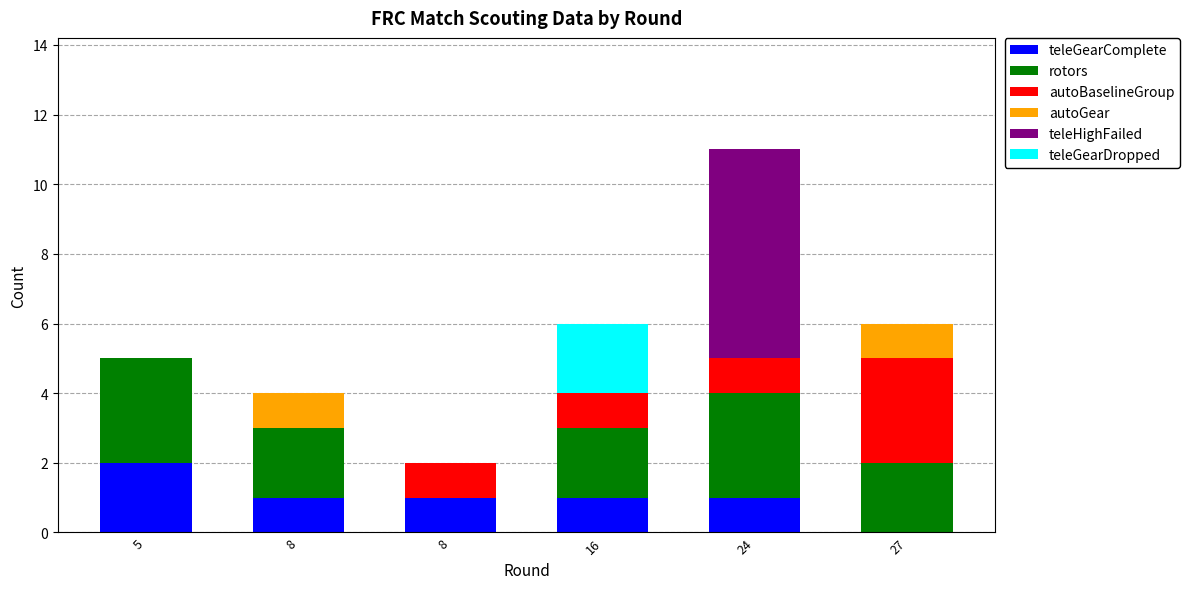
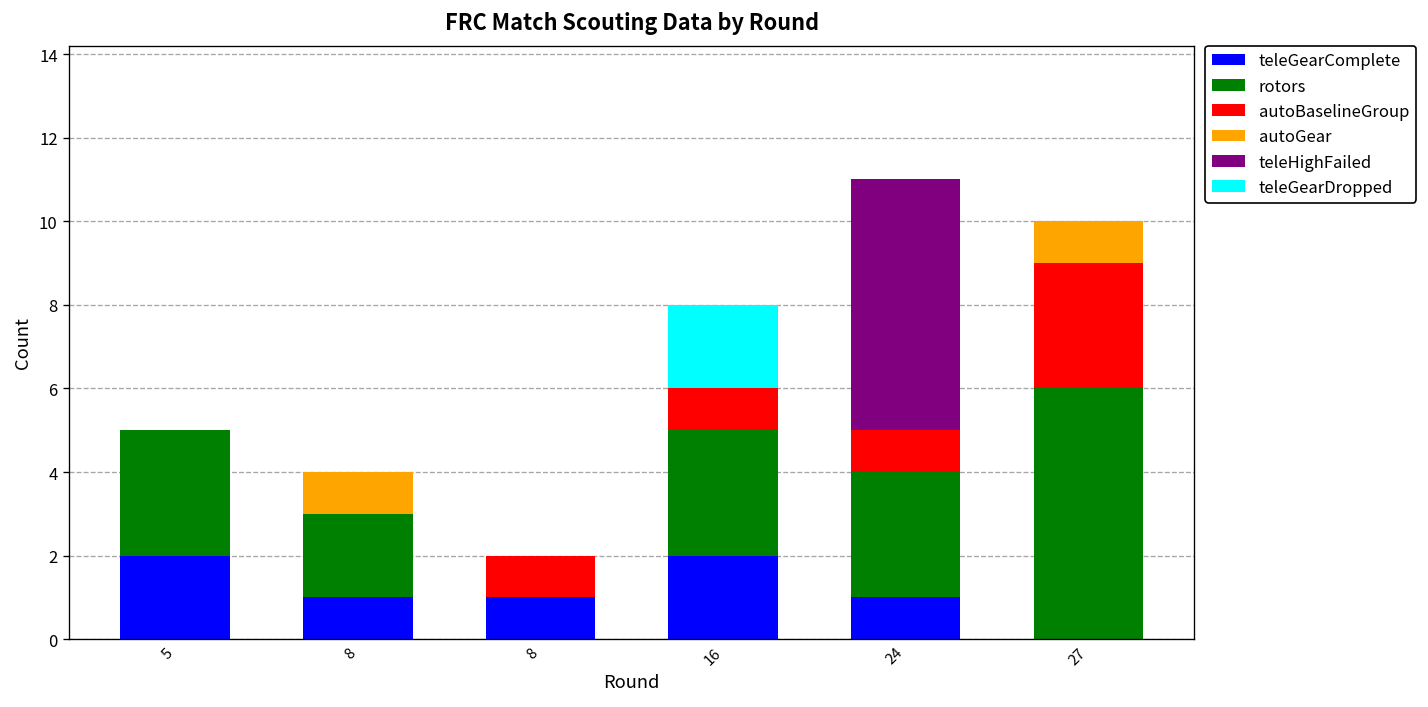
teleGearComplete, 16: 1 -> 2
rotors, 16: 2 -> 3
rotors, 27: 2 -> 6
